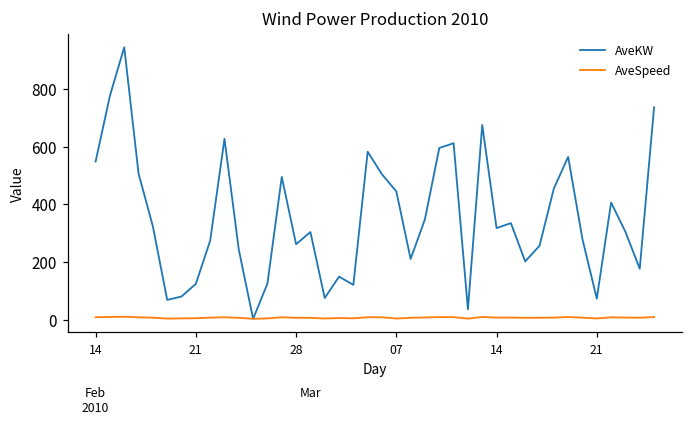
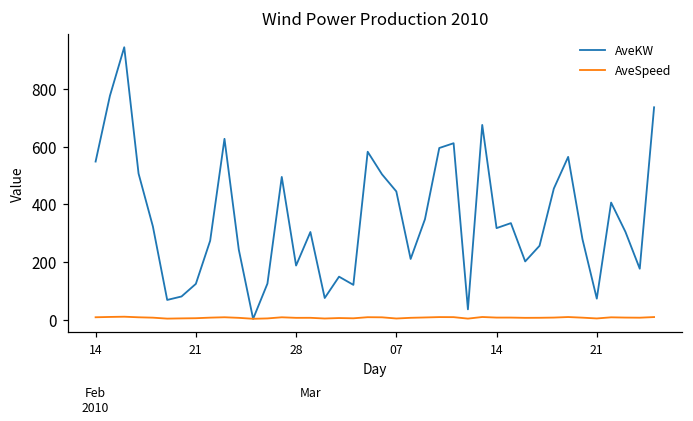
AveKW, 28: 260 -> 190
